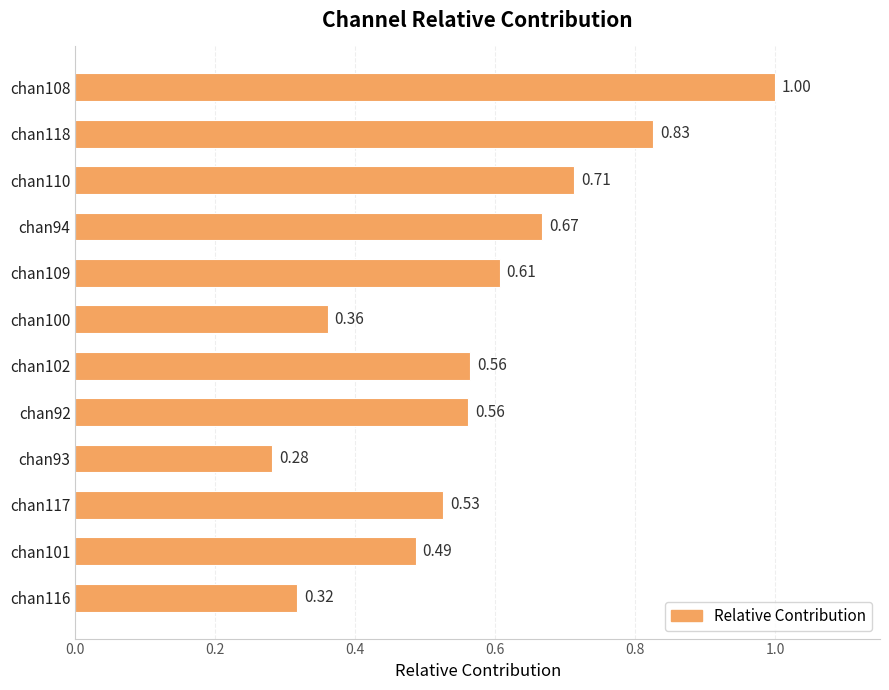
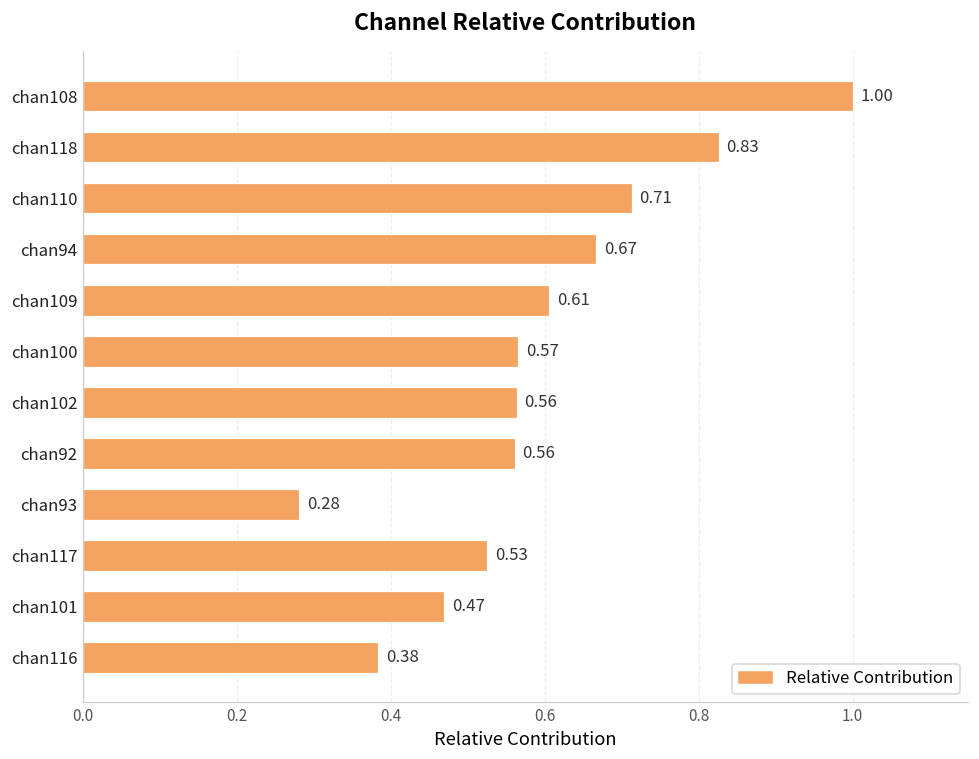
chan100: 0.36 -> 0.57
chan101: 0.49 -> 0.47
chan116: 0.32 -> 0.38
